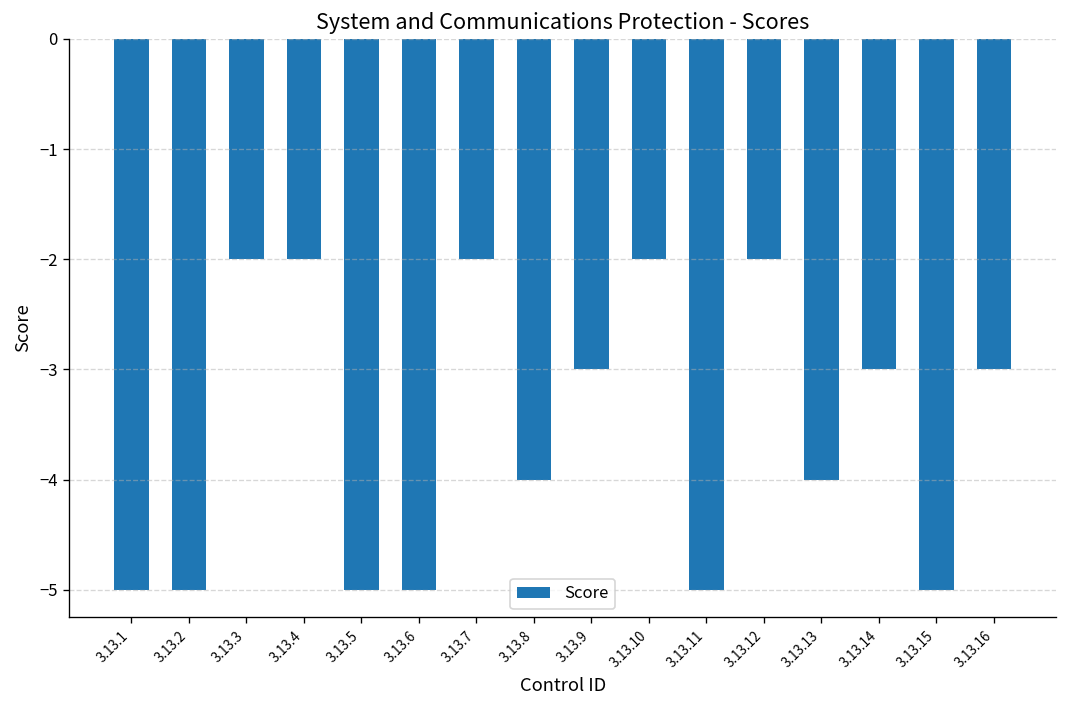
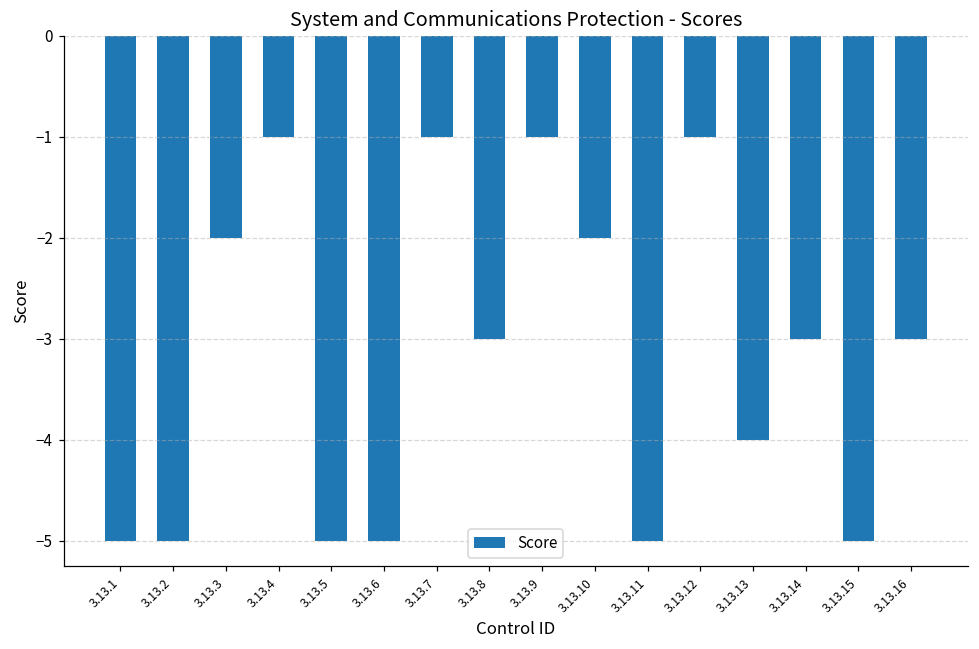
3.13.4: -2 -> -1
3.13.7: -2 -> -1
3.13.8: -4 -> -3
3.13.9: -3 -> -1
3.13.12: -2 -> -1
